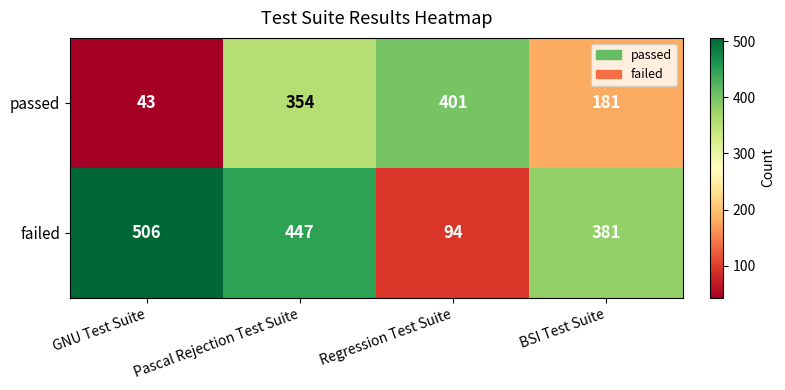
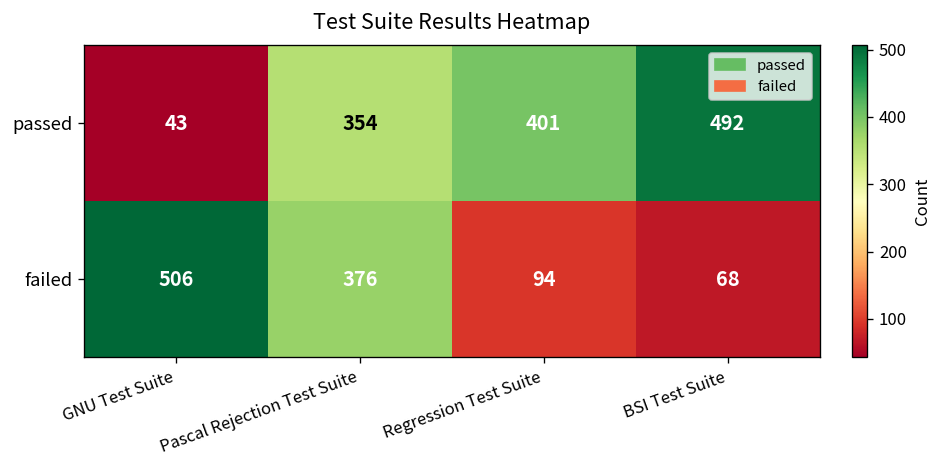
passed, BSI Test Suite: 181 -> 492
failed, Pascal Rejection Test Suite: 447 -> 376
failed, BSI Test Suite: 381 -> 68
